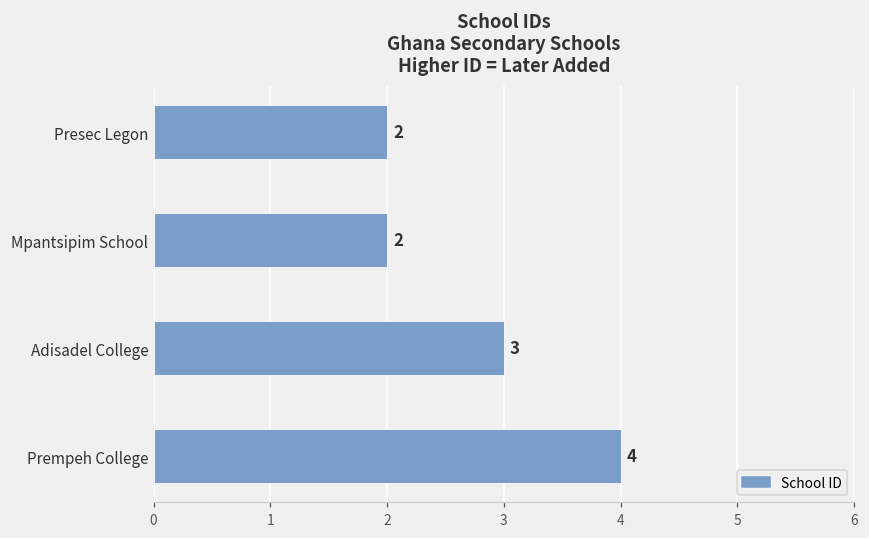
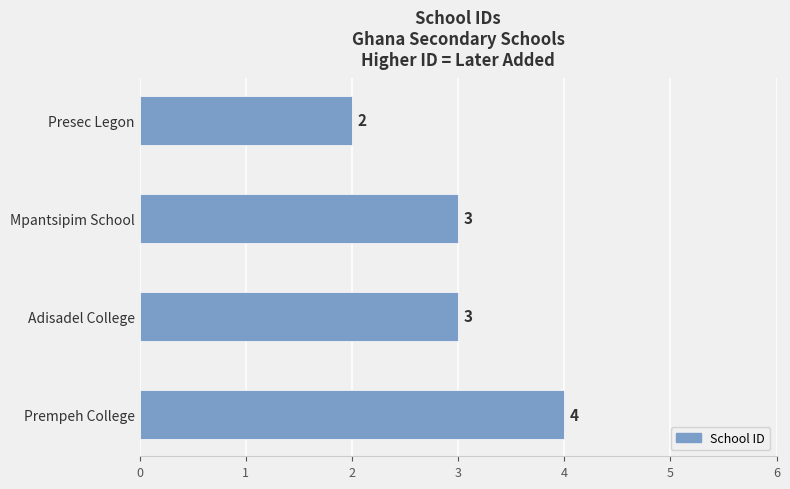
Mpantsipim School: 2 -> 3
